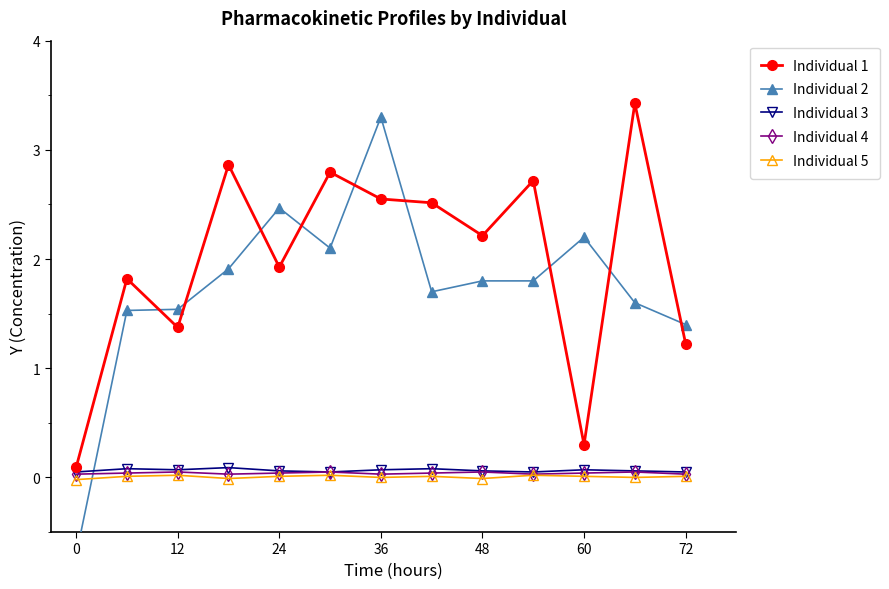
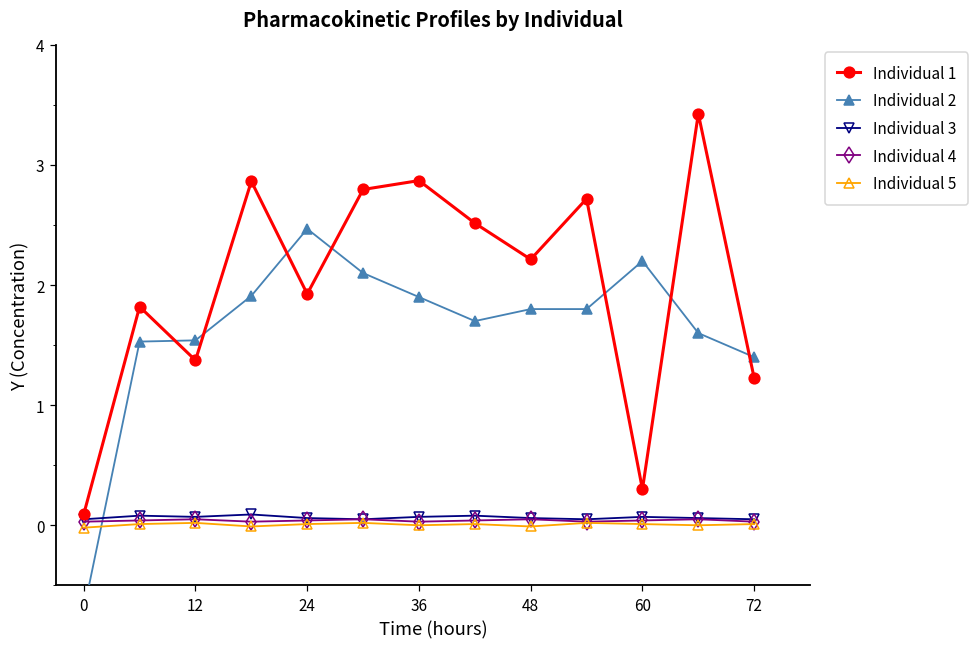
Individual 1, 36: 2.55 -> 2.87
Individual 2, 36: 3.3 -> 1.9
